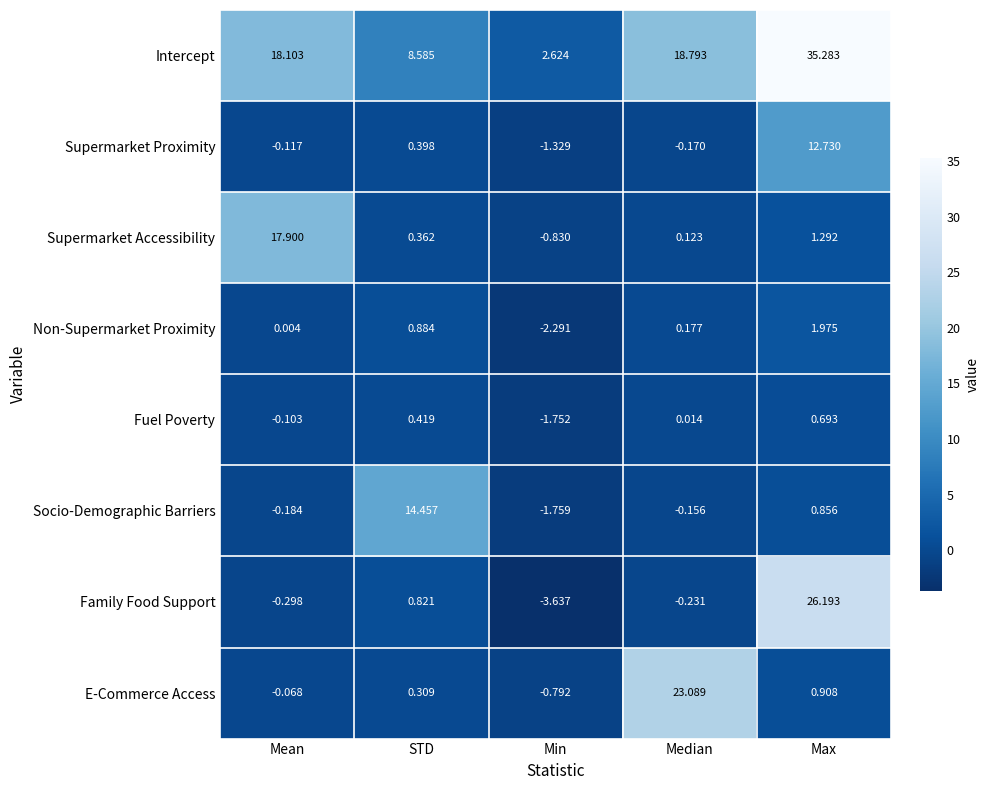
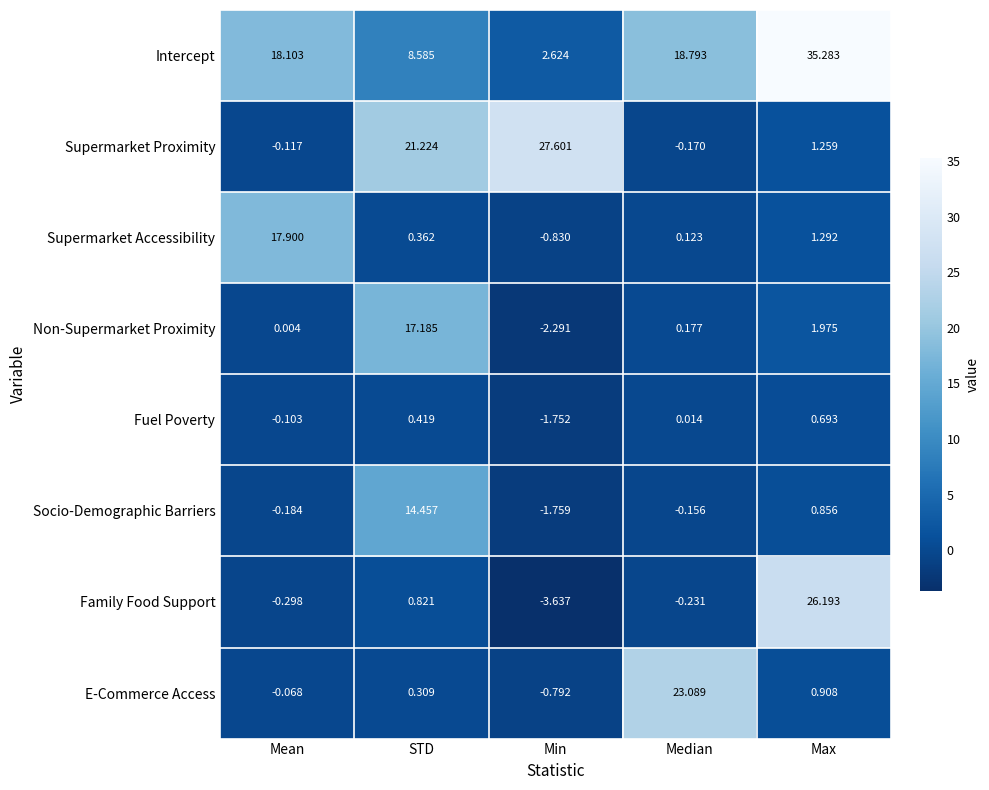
Supermarket Proximity, STD: 0.398 -> 21.224
Supermarket Proximity, Min: -1.329 -> 27.601
Supermarket Proximity, Max: 12.730 -> 1.259
Non-Supermarket Proximity, STD: 0.884 -> 17.185
